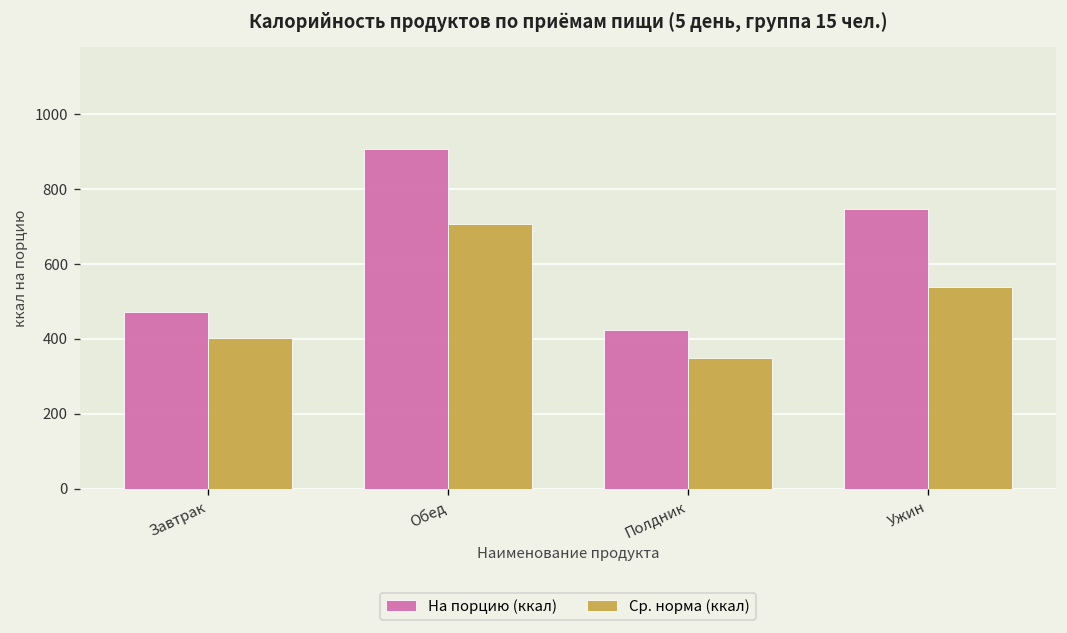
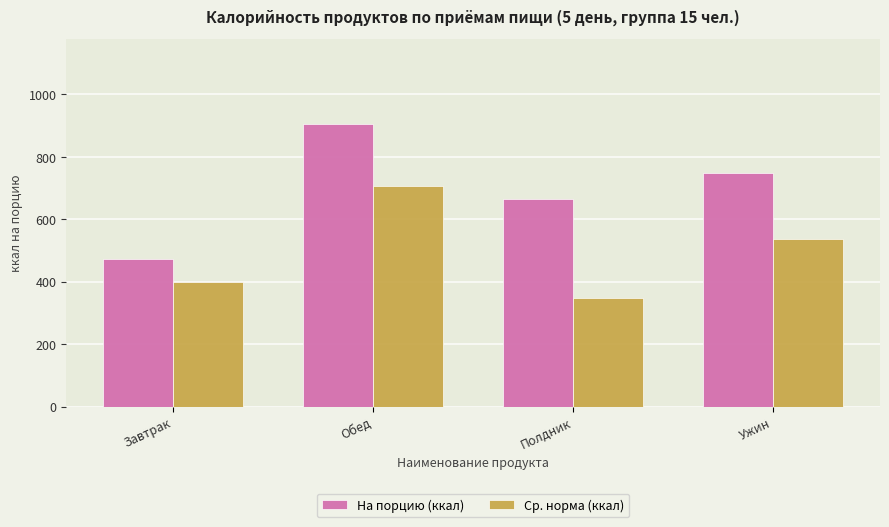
На порцию (ккал), Полдник: 420 -> 670
